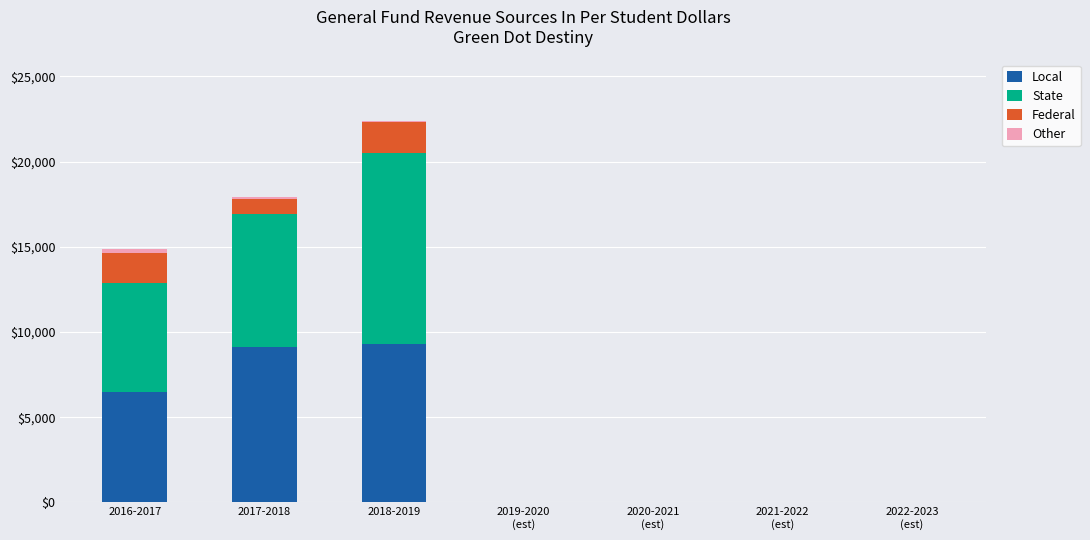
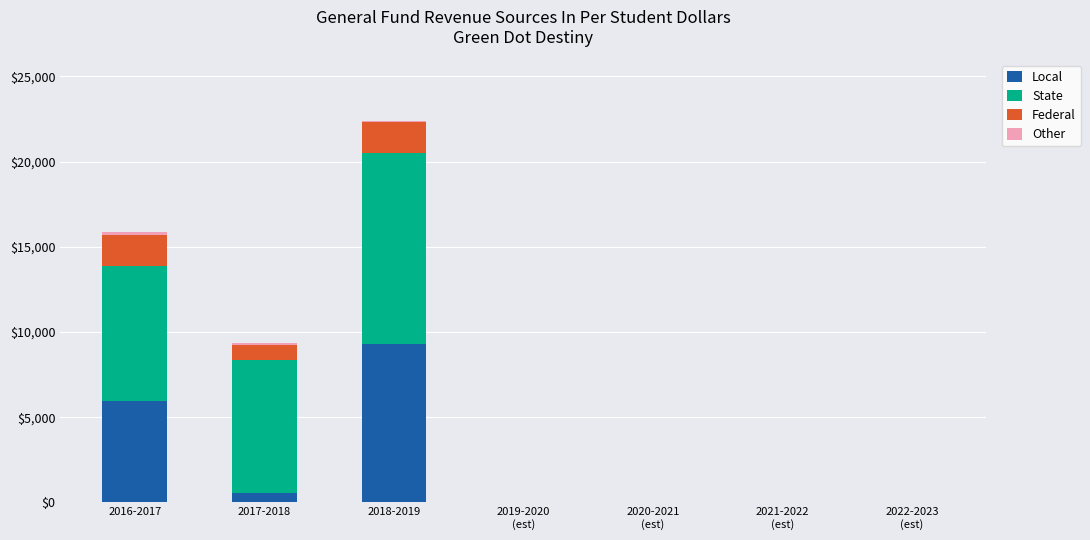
Local, 2016-2017: $6,500 -> $6,000
State, 2016-2017: $6,300 -> $7,900
Local, 2017-2018: $9,100 -> $600
